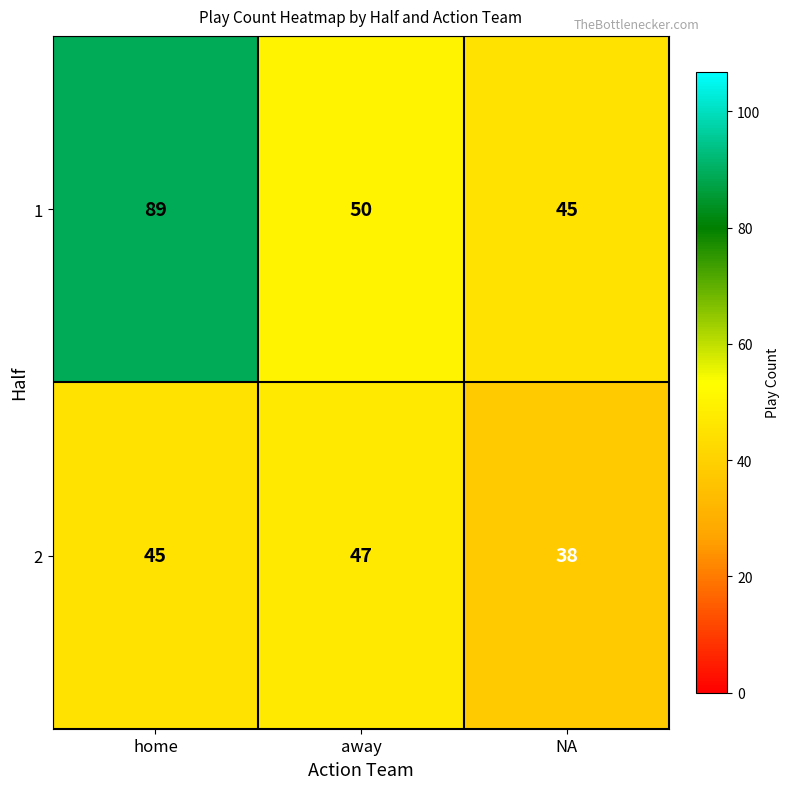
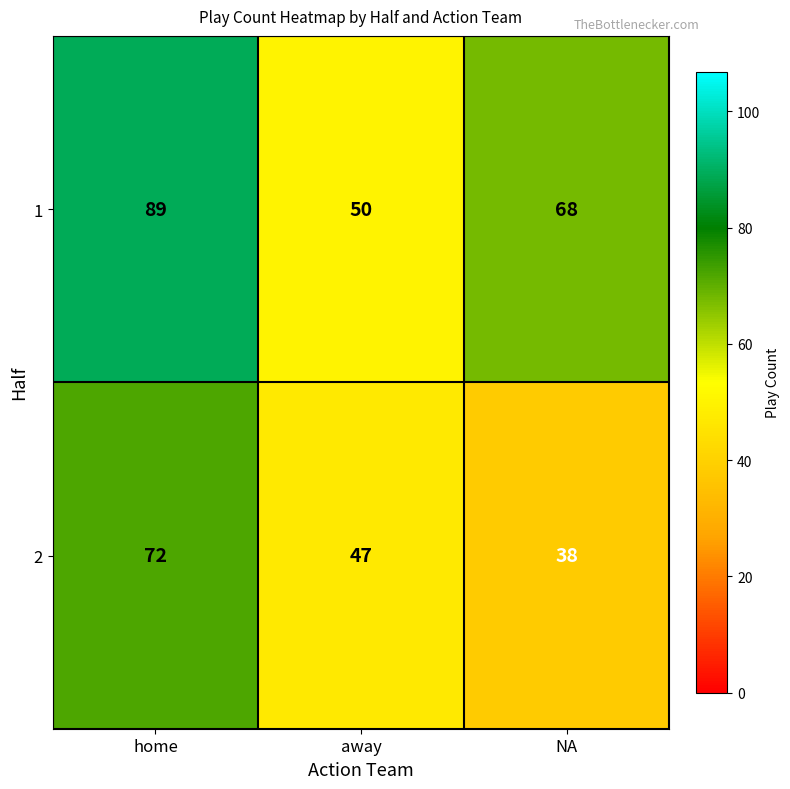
1, NA: 45 -> 68
2, home: 45 -> 72
